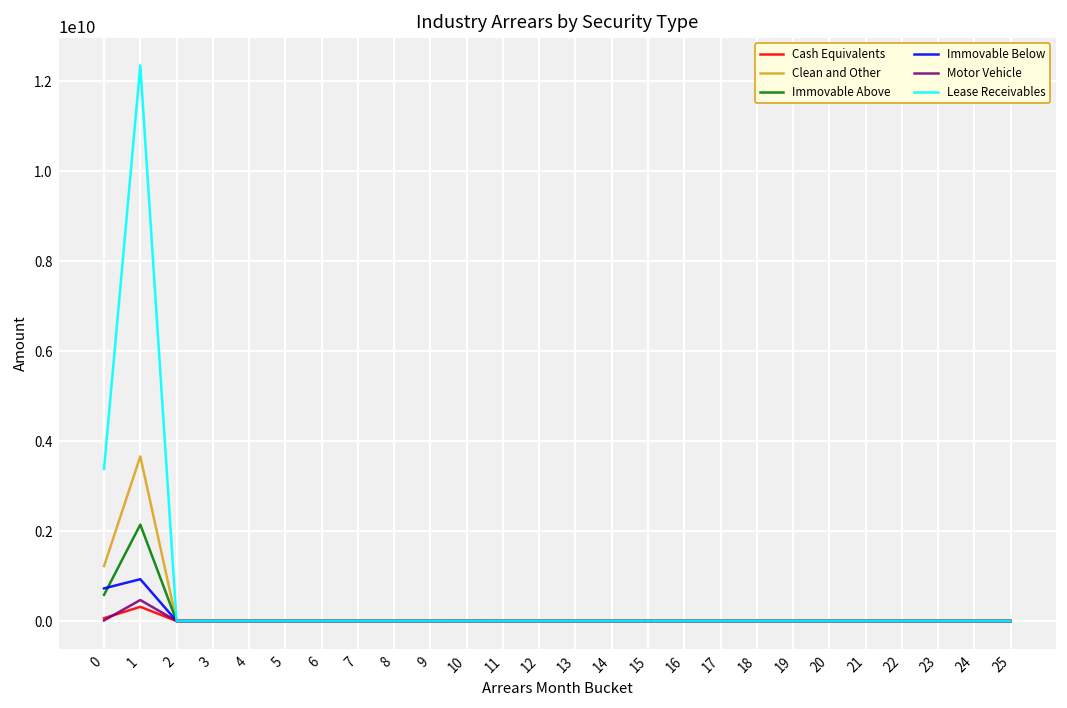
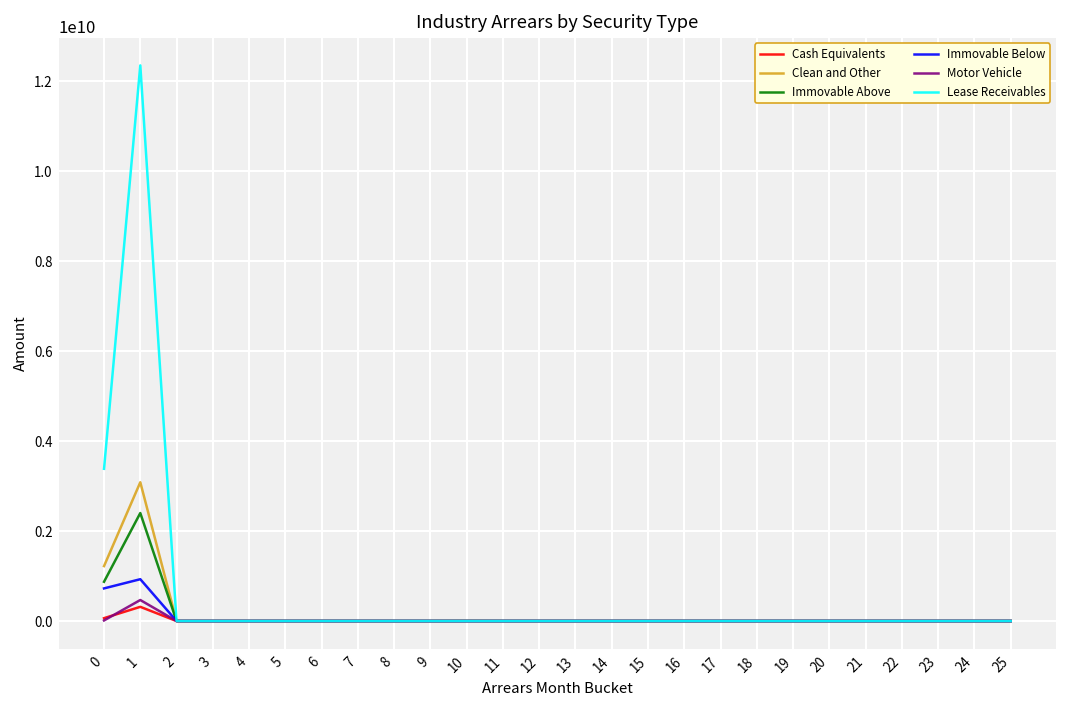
Immovable Above, 0: 600000000 -> 900000000
Clean and Other, 1: 3700000000 -> 3100000000
Immovable Above, 1: 2100000000 -> 2400000000
